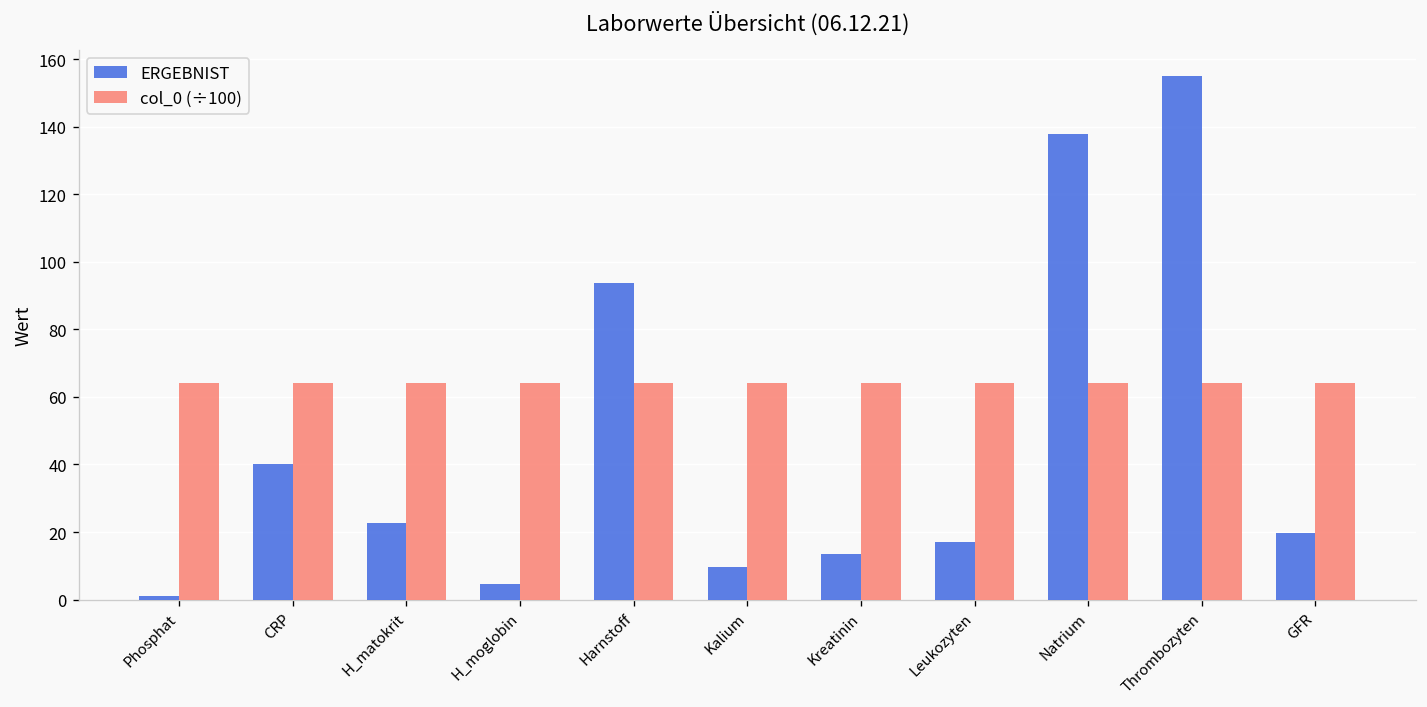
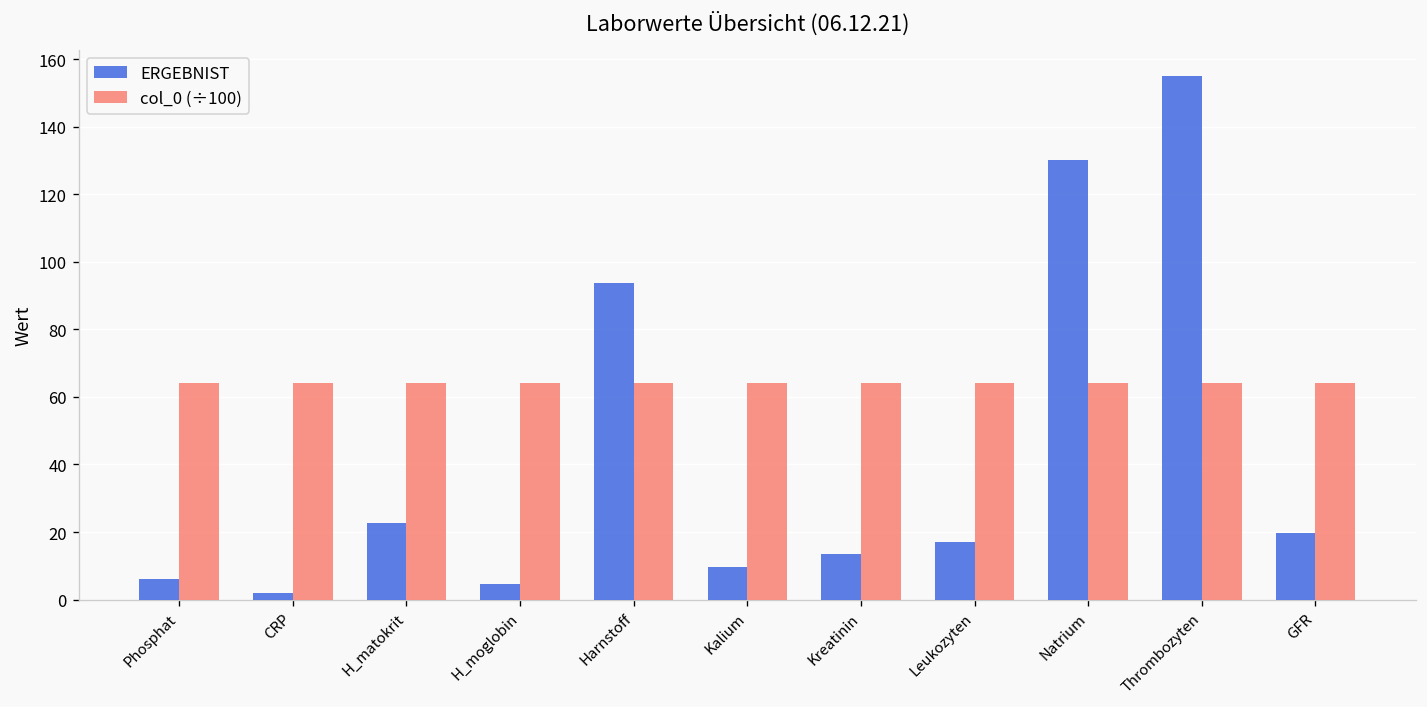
ERGEBNIST, Phosphat: 1 -> 6
ERGEBNIST, CRP: 40 -> 2
ERGEBNIST, Natrium: 138 -> 130
